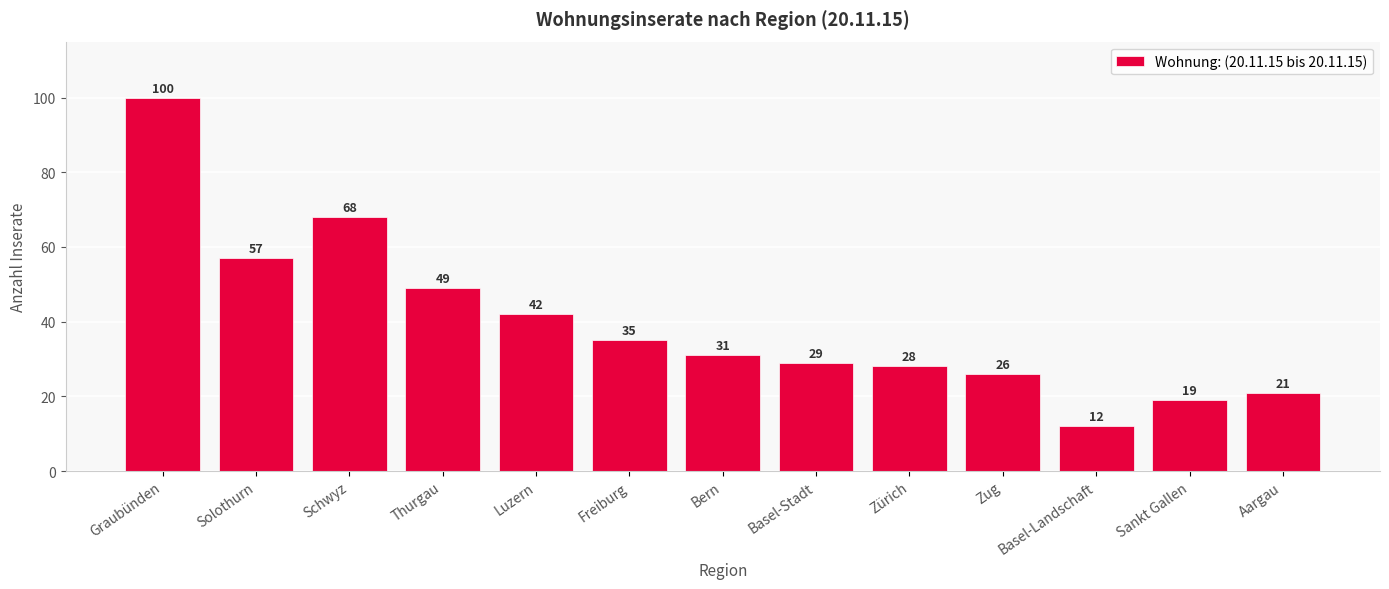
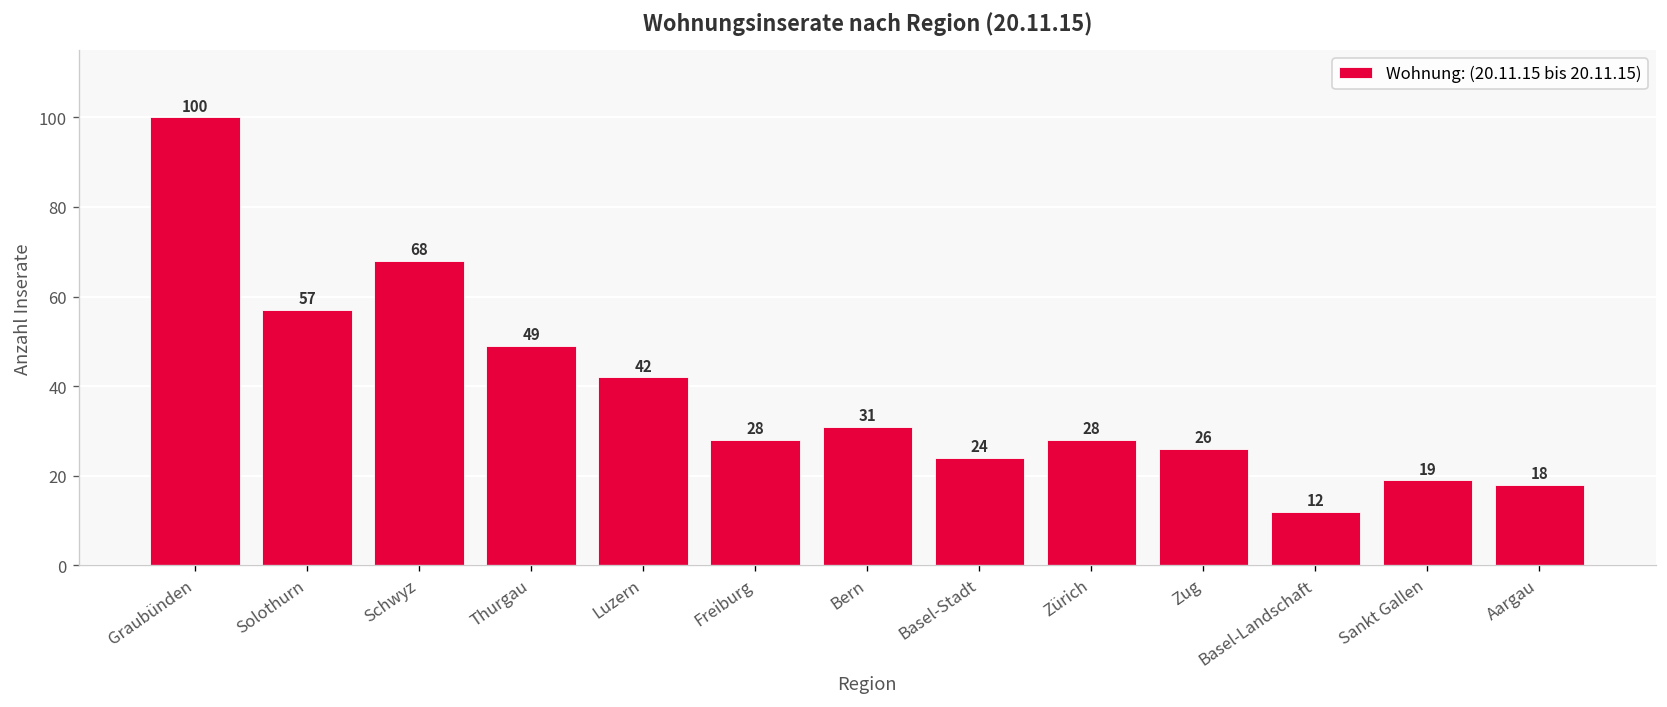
Freiburg: 35 -> 28
Basel-Stadt: 29 -> 24
Aargau: 21 -> 18
